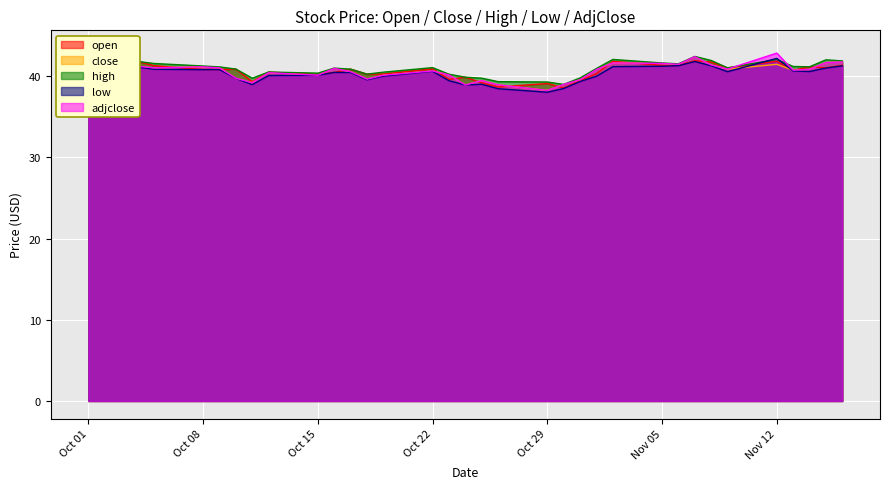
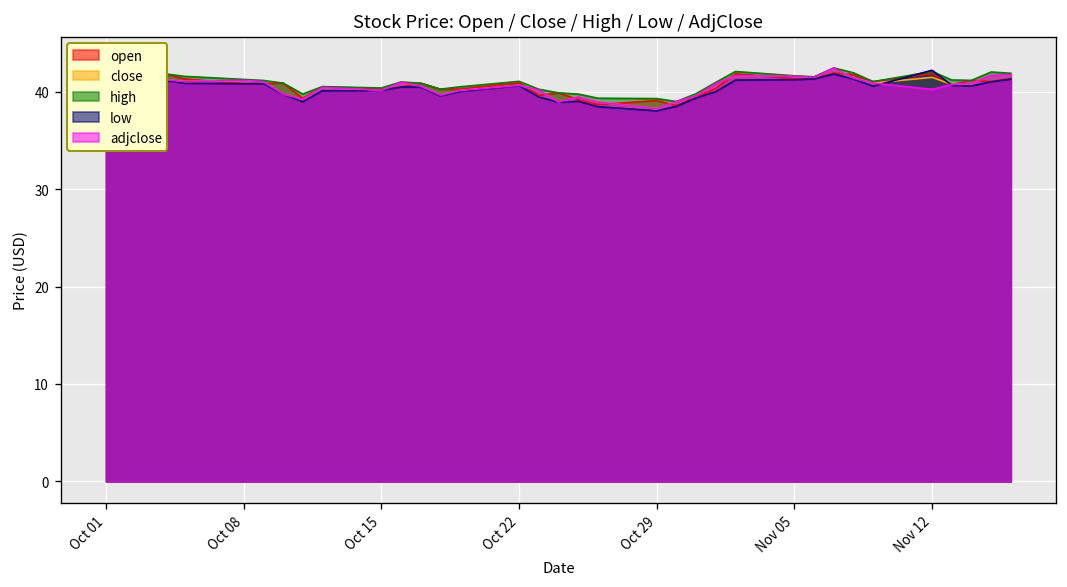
adjclose, Nov 12: 43 -> 40
